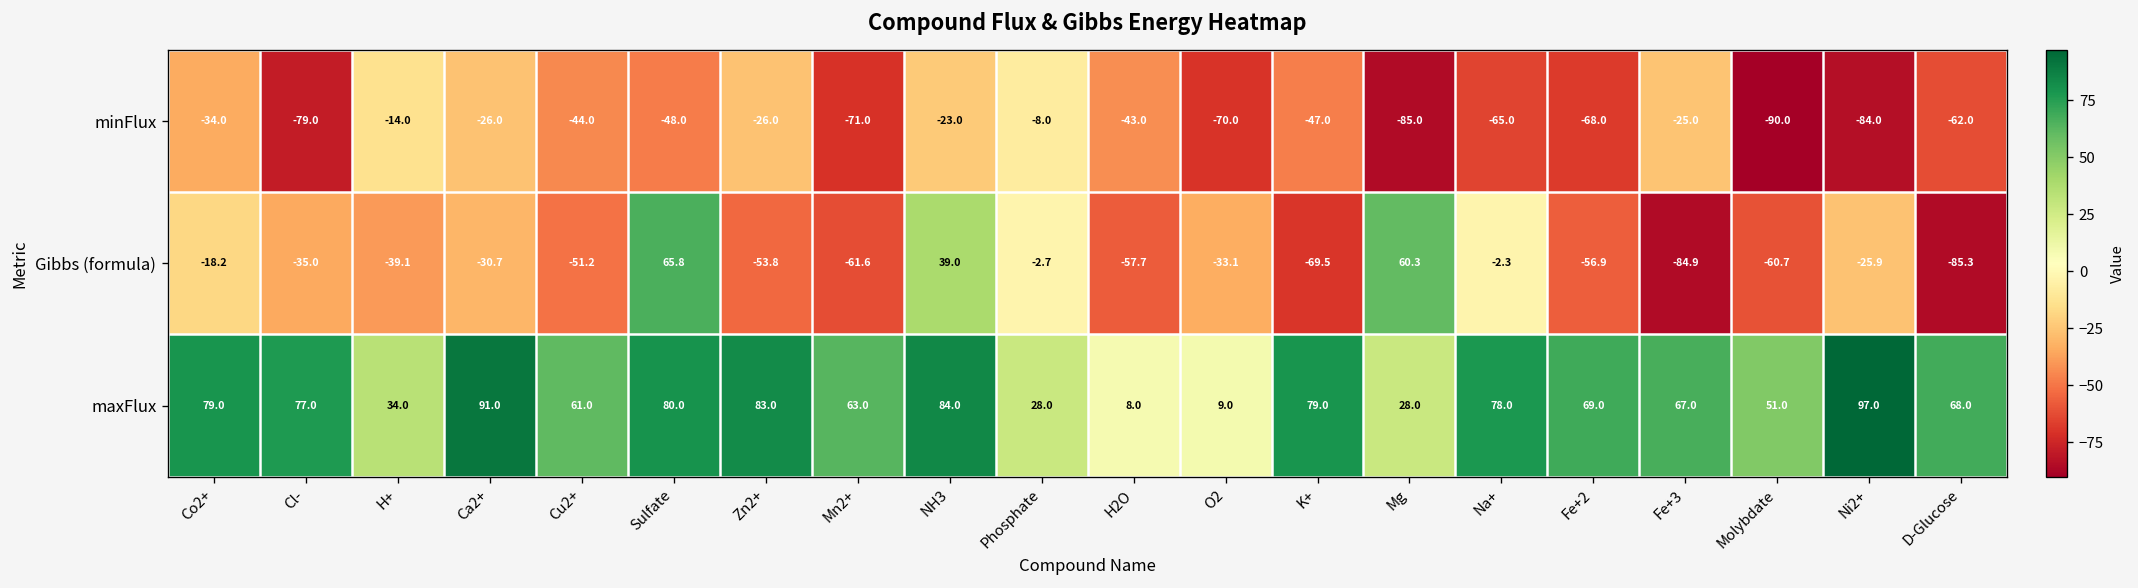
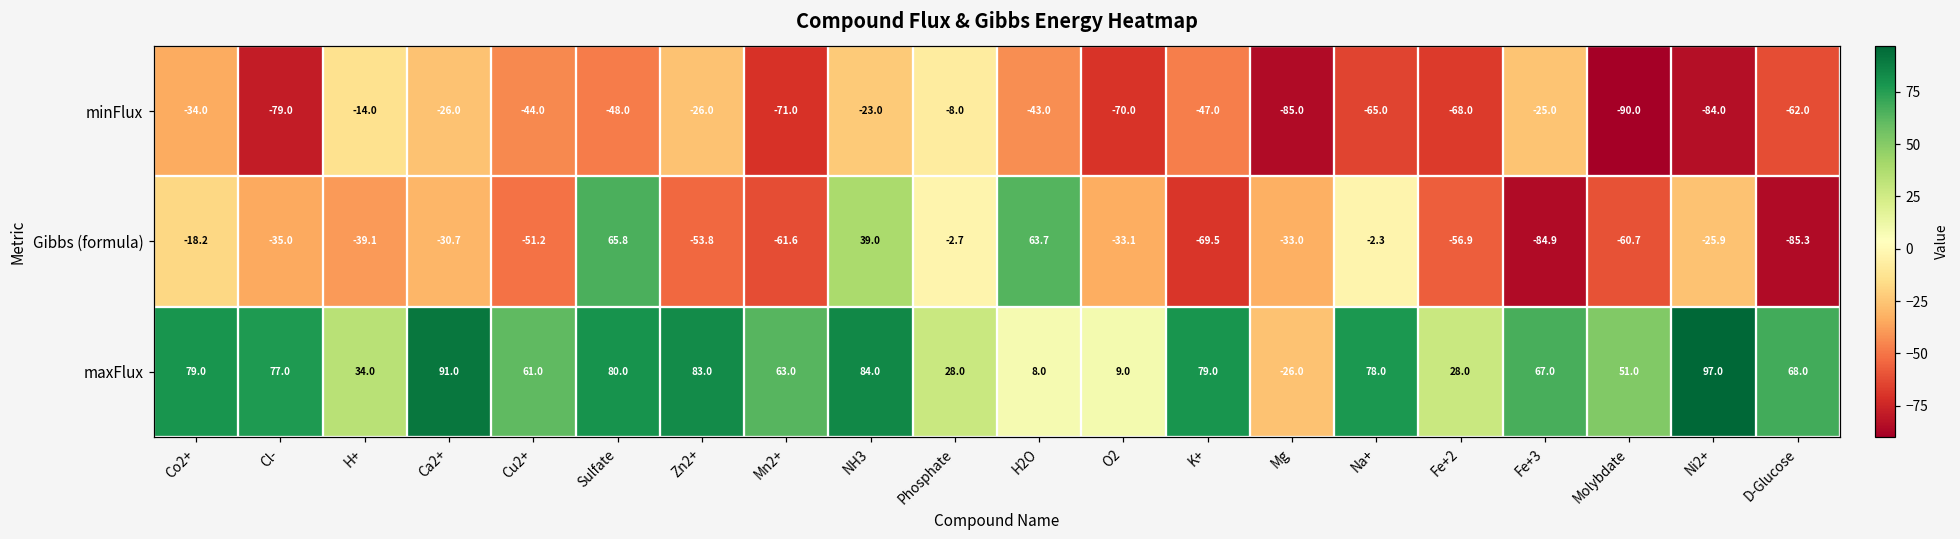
Gibbs (formula), H2O: -57.7 -> 63.7
Gibbs (formula), Mg: 60.3 -> -33.0
maxFlux, Mg: 28.0 -> -26.0
maxFlux, Fe+2: 69.0 -> 28.0
